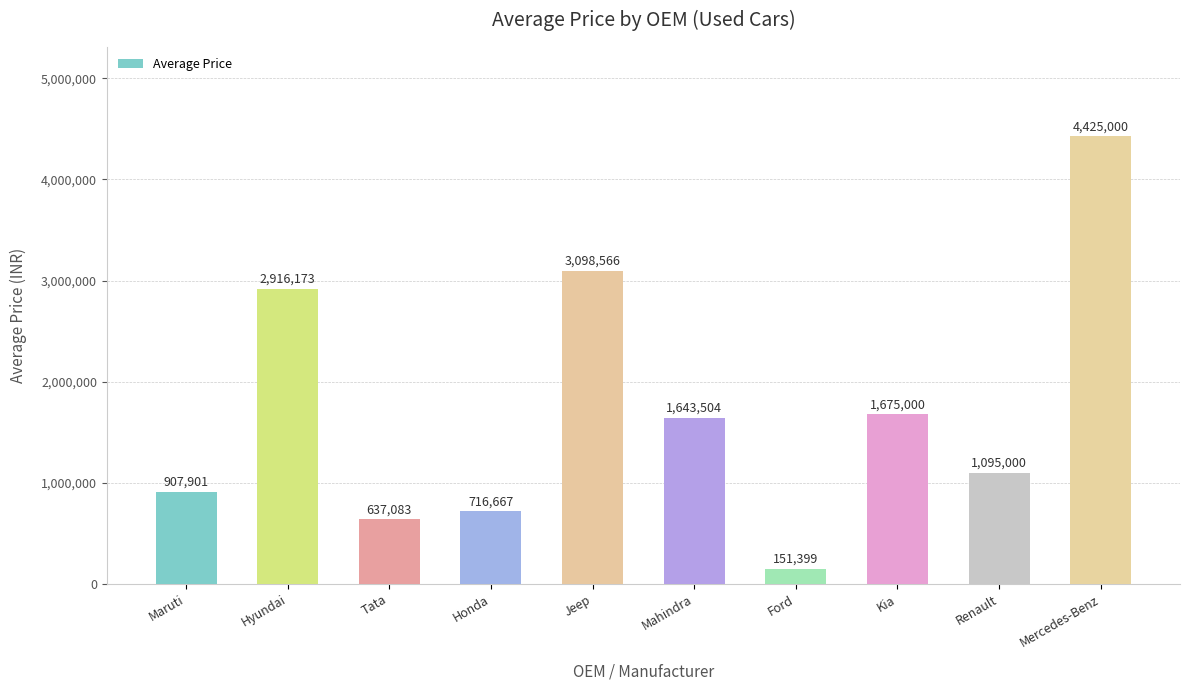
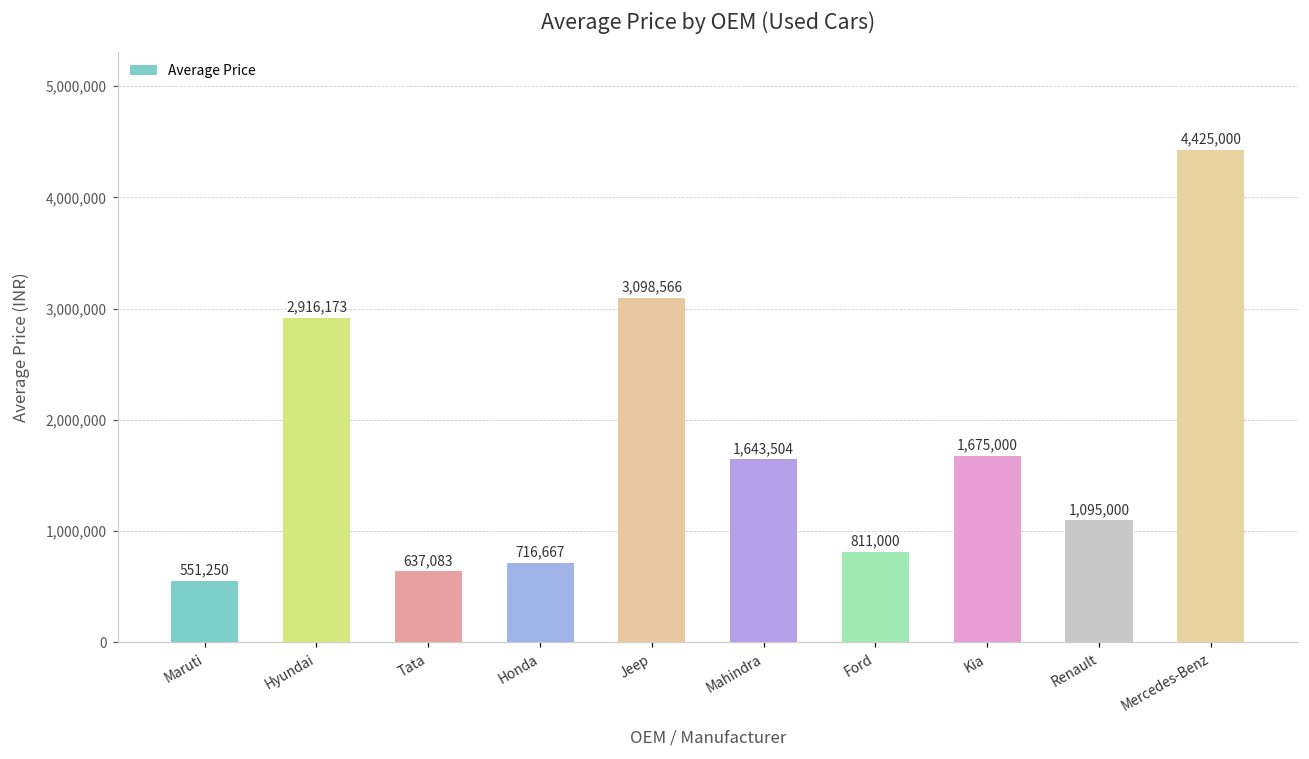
Maruti: 907,901 -> 551,250
Ford: 151,399 -> 811,000
